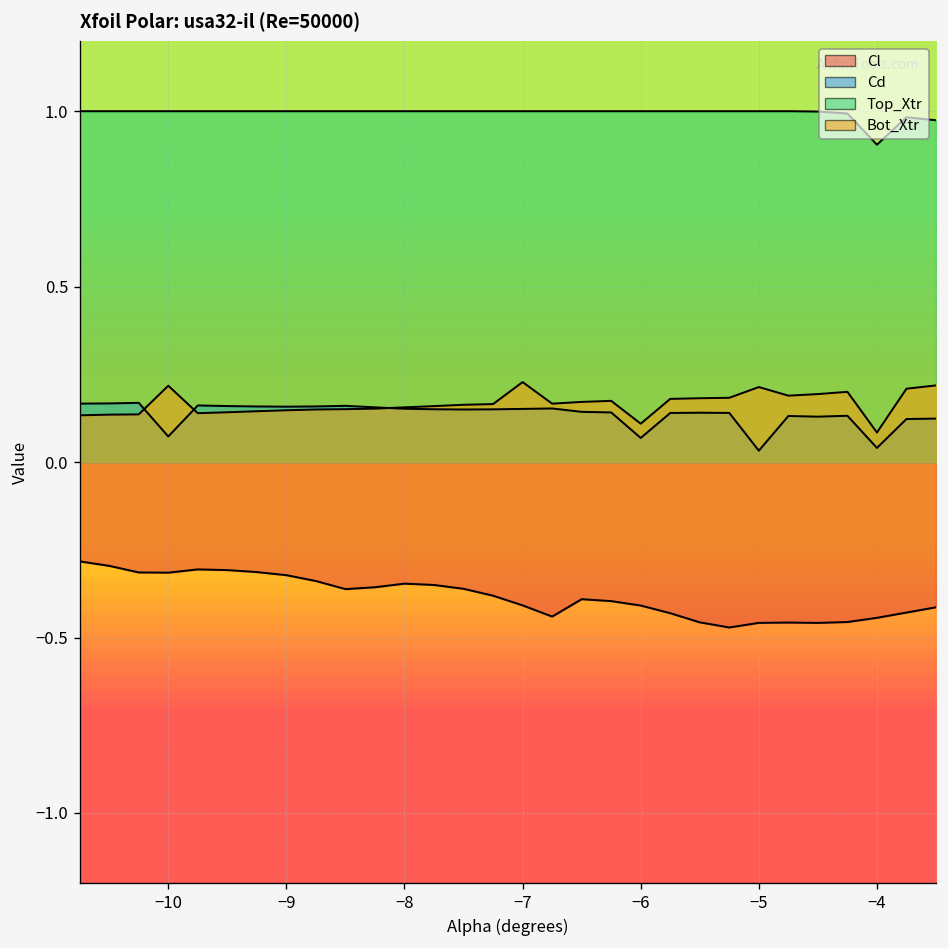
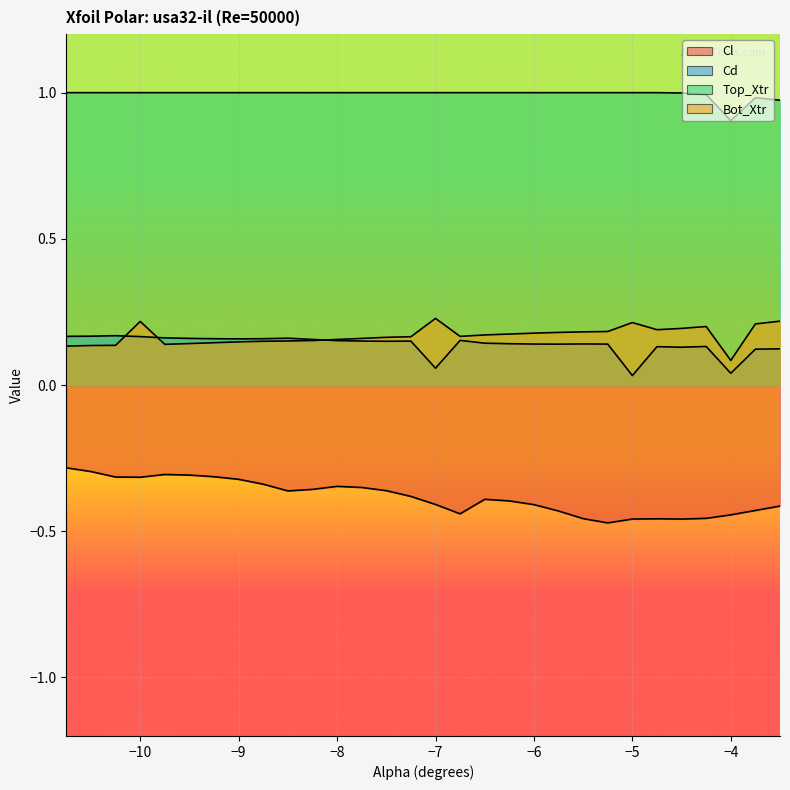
Cd, −10: 0.07 -> 0.17
Cd, −7: 0.15 -> 0.06
Cd, −6: 0.07 -> 0.14
Bot_Xtr, −6: 0.11 -> 0.18
